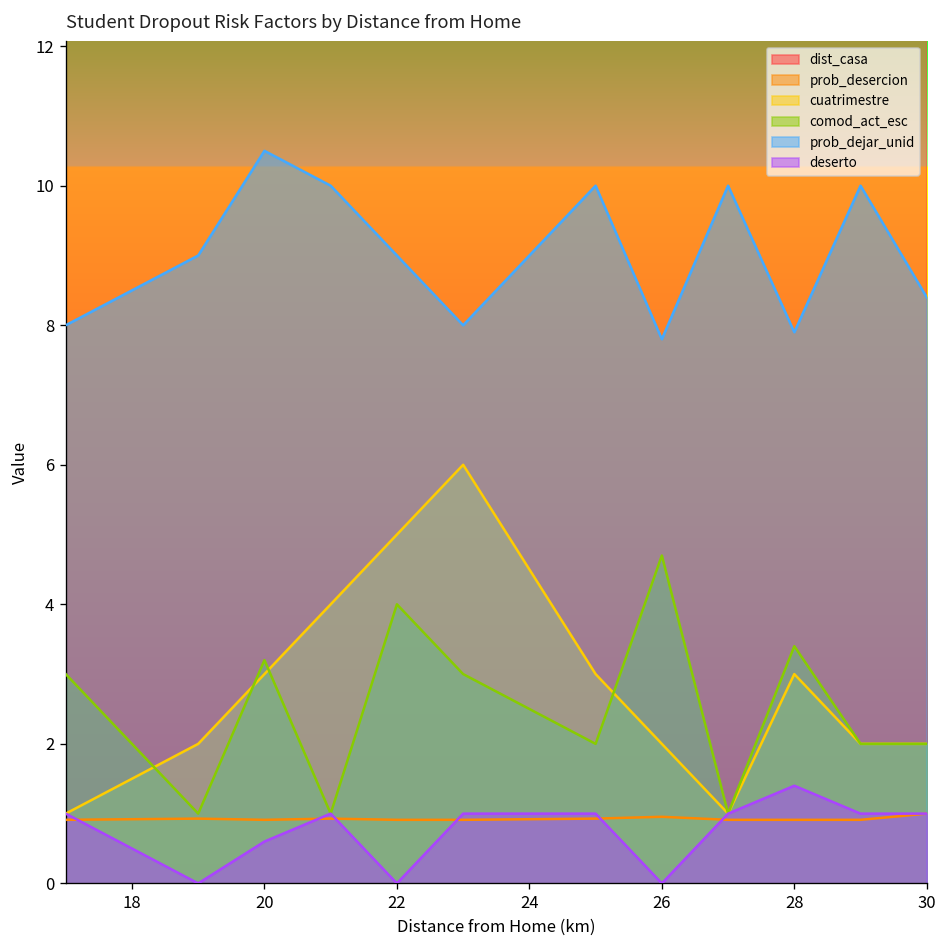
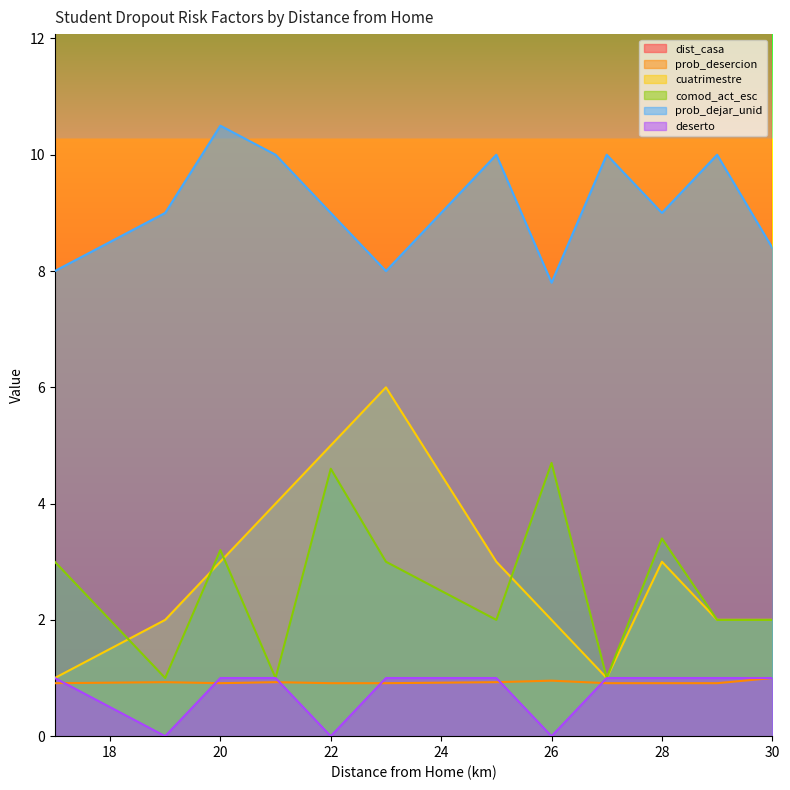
deserto, 20: 0.6 -> 1.0
comod_act_esc, 22: 4.0 -> 4.6
prob_dejar_unid, 28: 7.9 -> 9.0
deserto, 28: 1.4 -> 1.0
